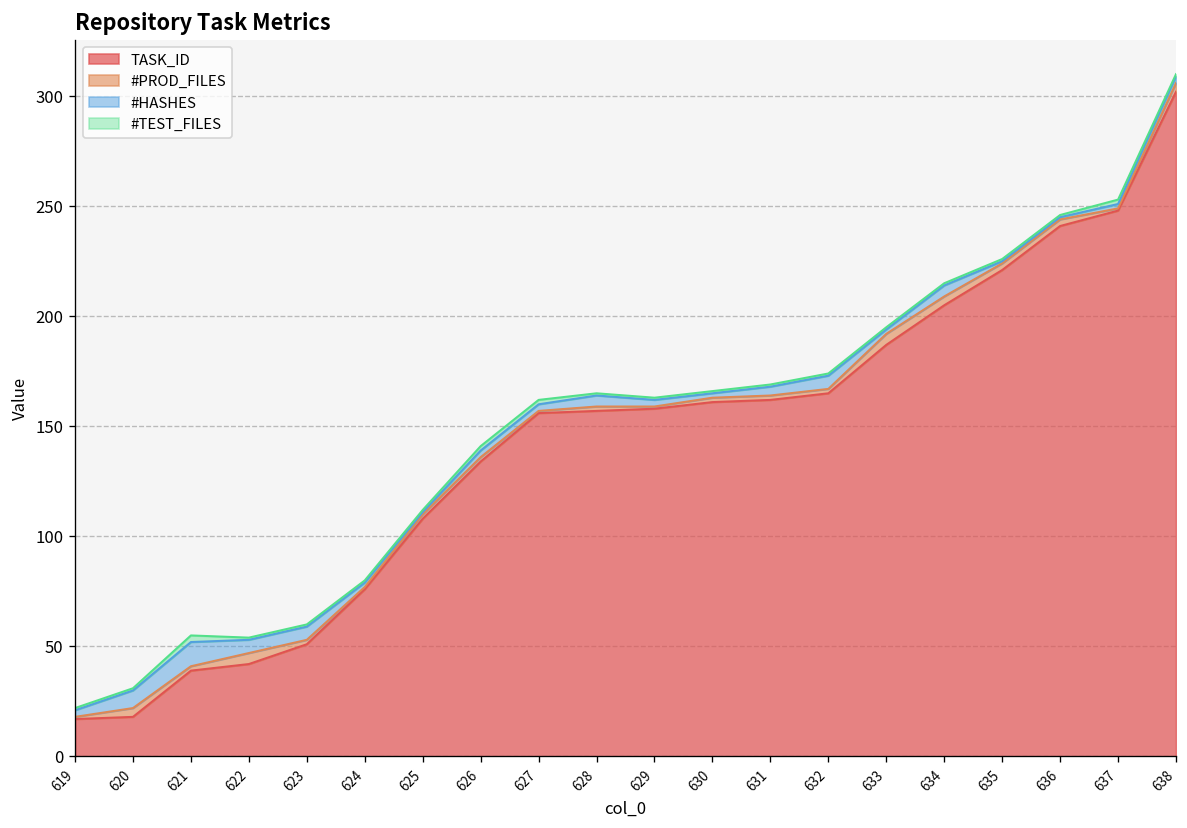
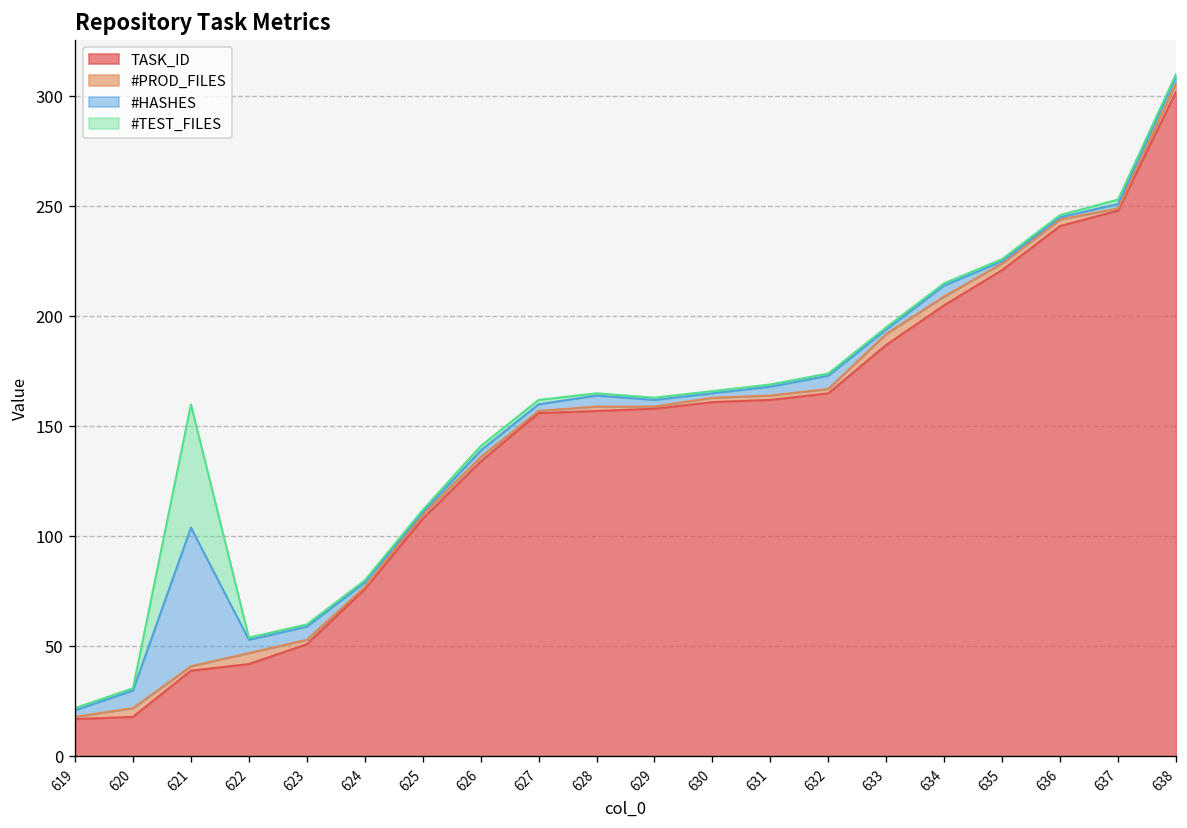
#HASHES, 621: 11 -> 63
#TEST_FILES, 621: 3 -> 56
